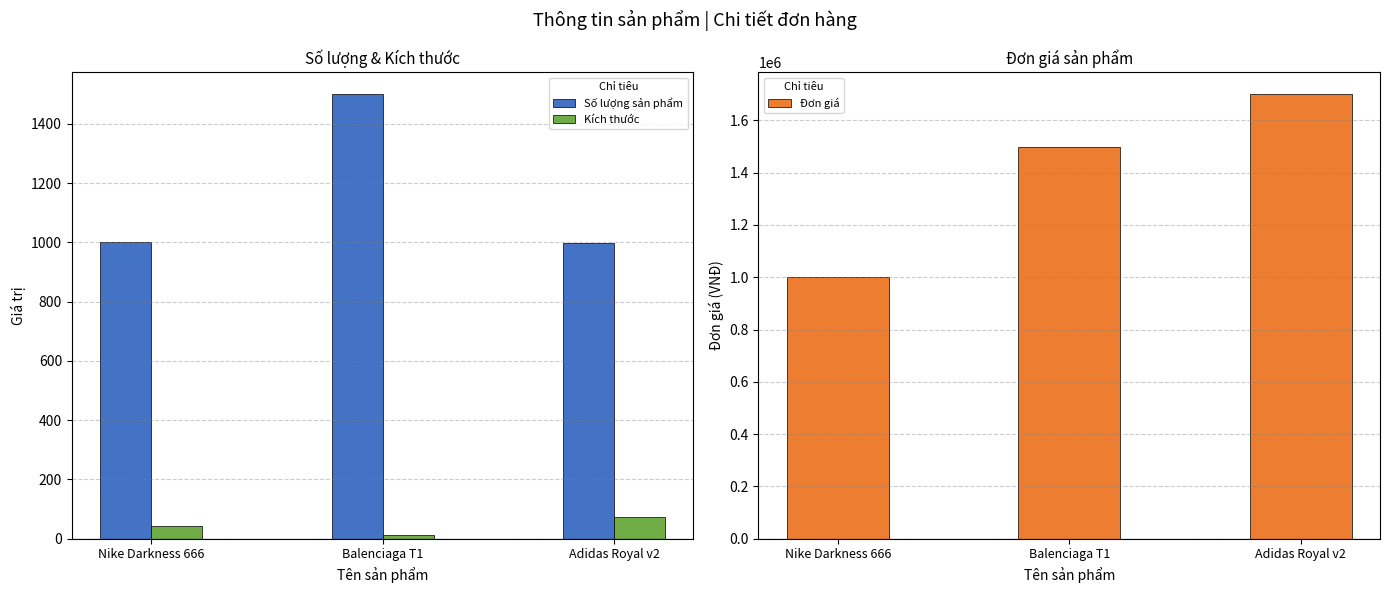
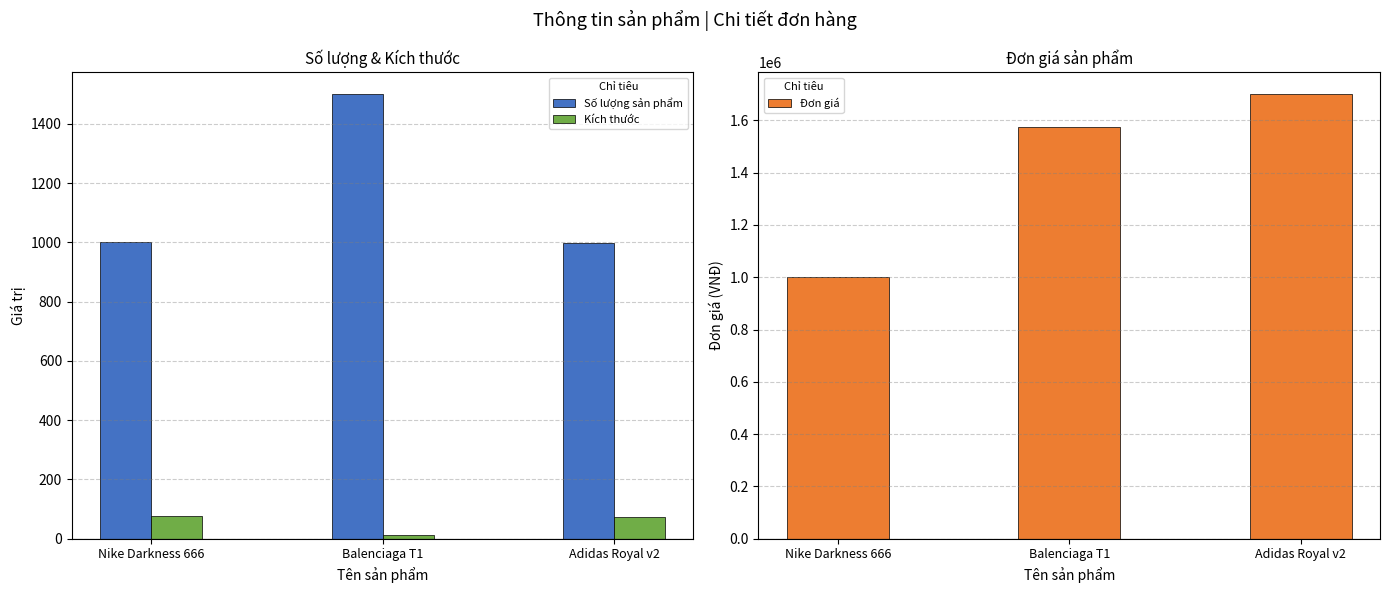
Số lượng & Kích thước, Kích thước, Nike Darkness 666: 40 -> 80
Đơn giá sản phẩm, Balenciaga T1: 1500000 -> 1570000
